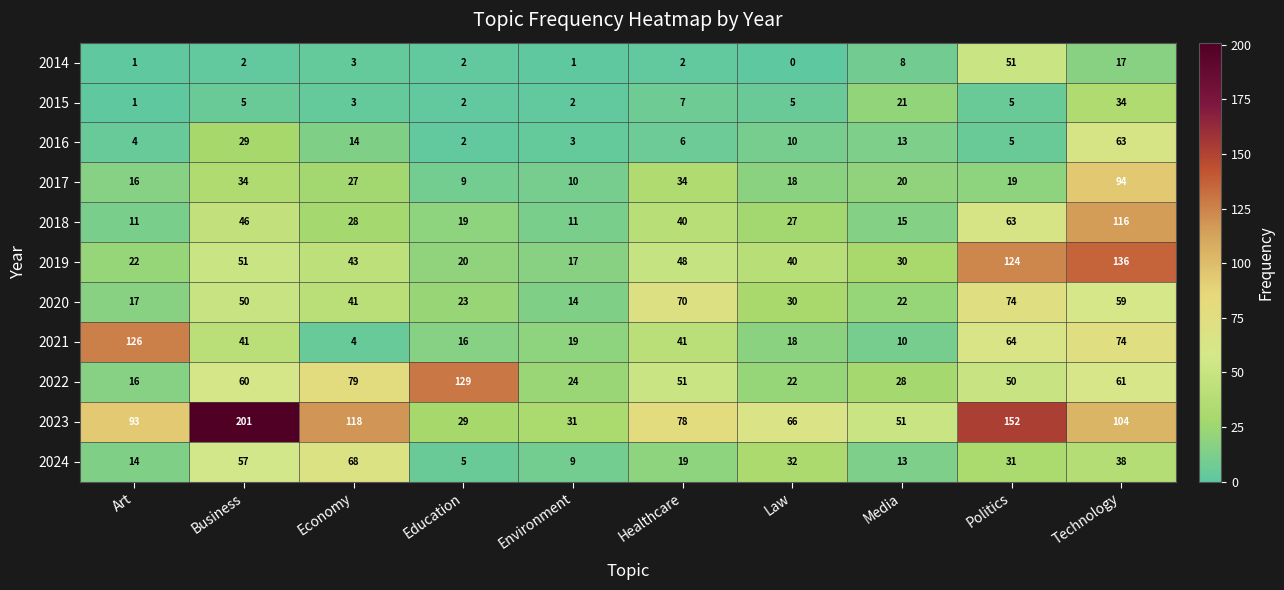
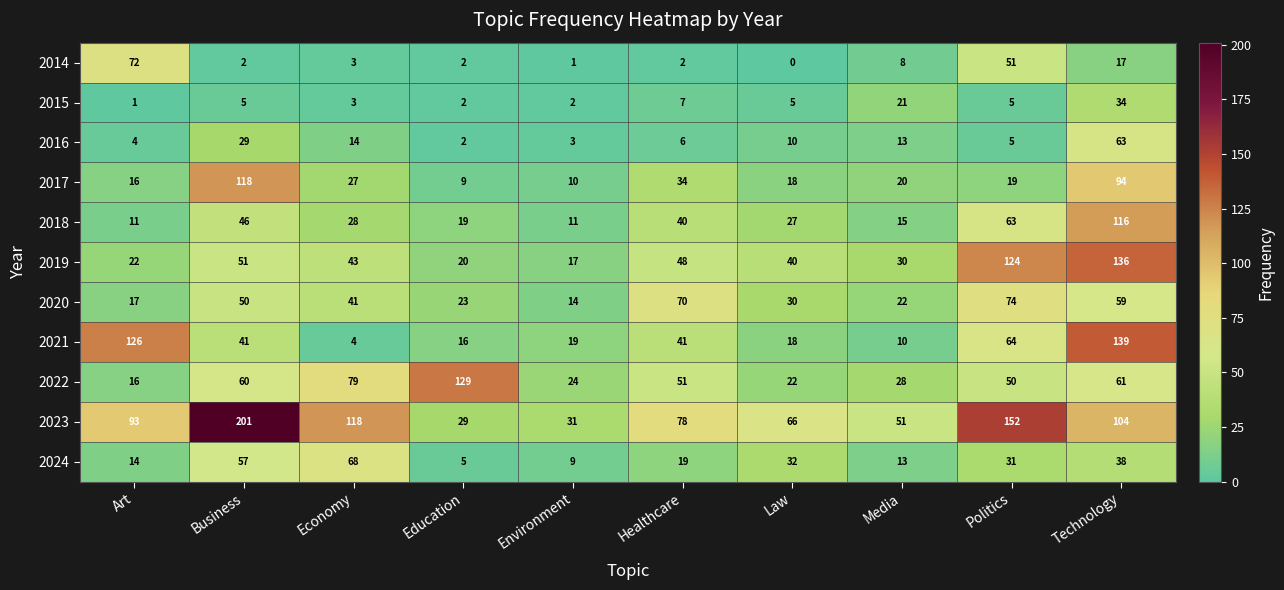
2014, Art: 1 -> 72
2017, Business: 34 -> 118
2021, Technology: 74 -> 139
